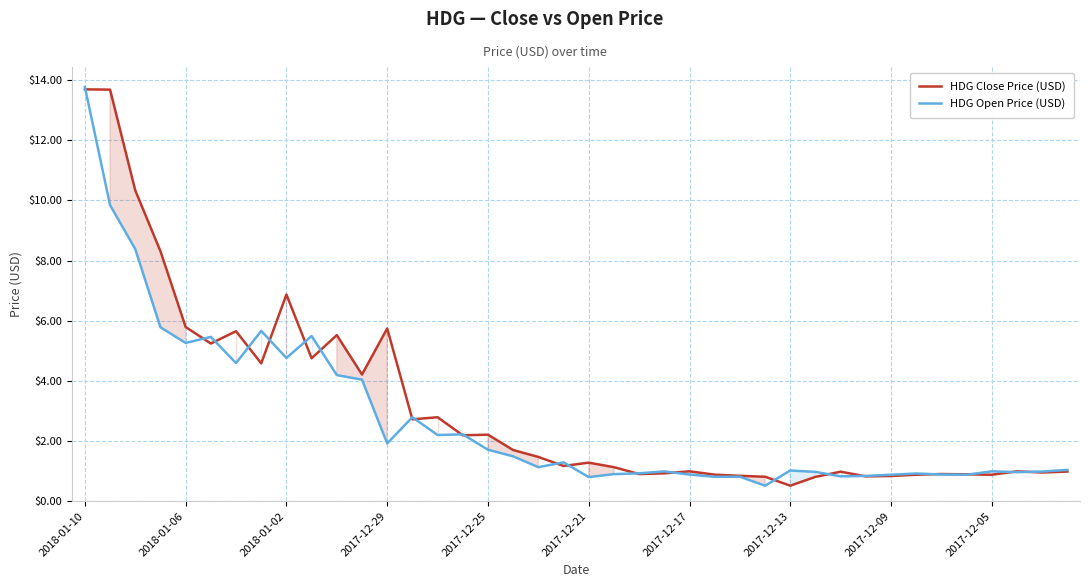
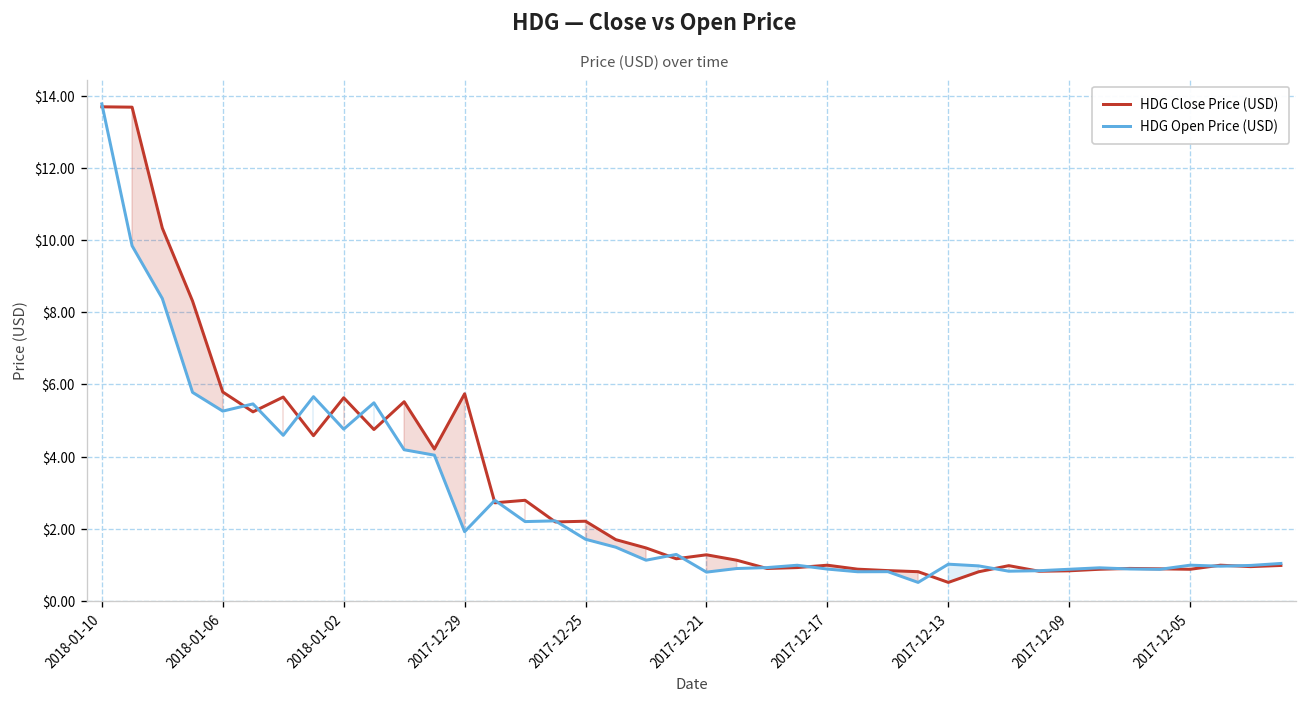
HDG Close Price (USD), 2018-01-02: $6.9 -> $5.6
